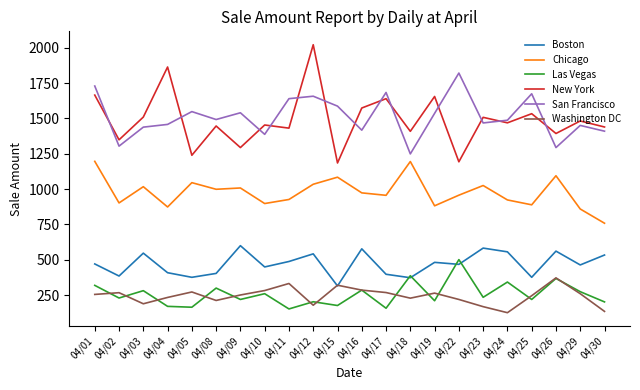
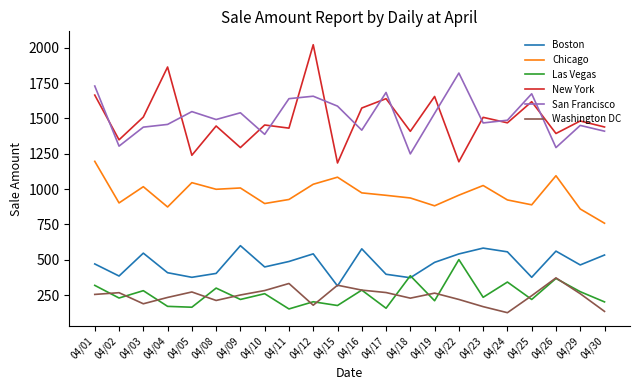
Chicago, 04/18: 1190 -> 940
Boston, 04/22: 470 -> 540
New York, 04/25: 1530 -> 1620
